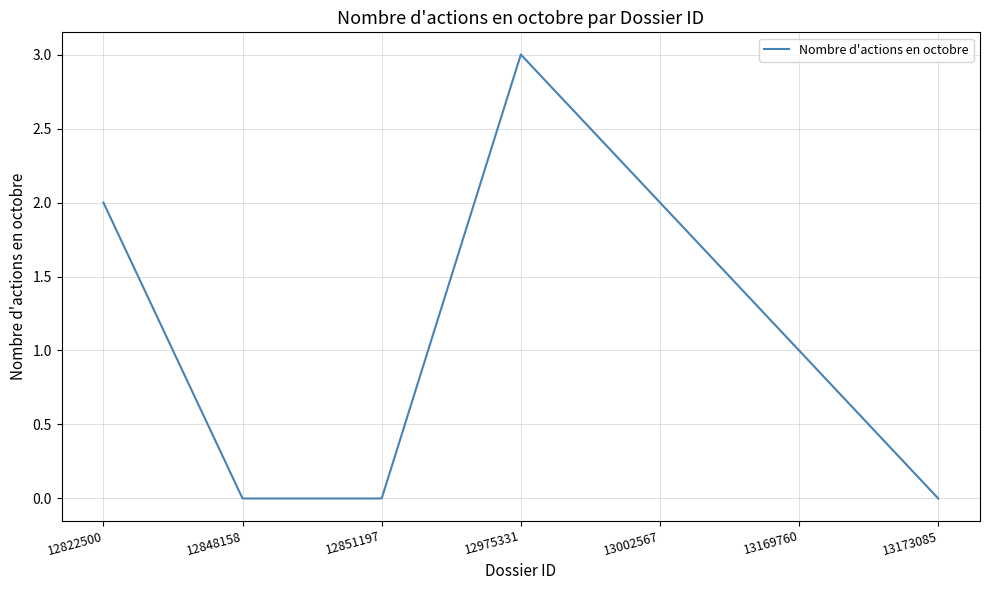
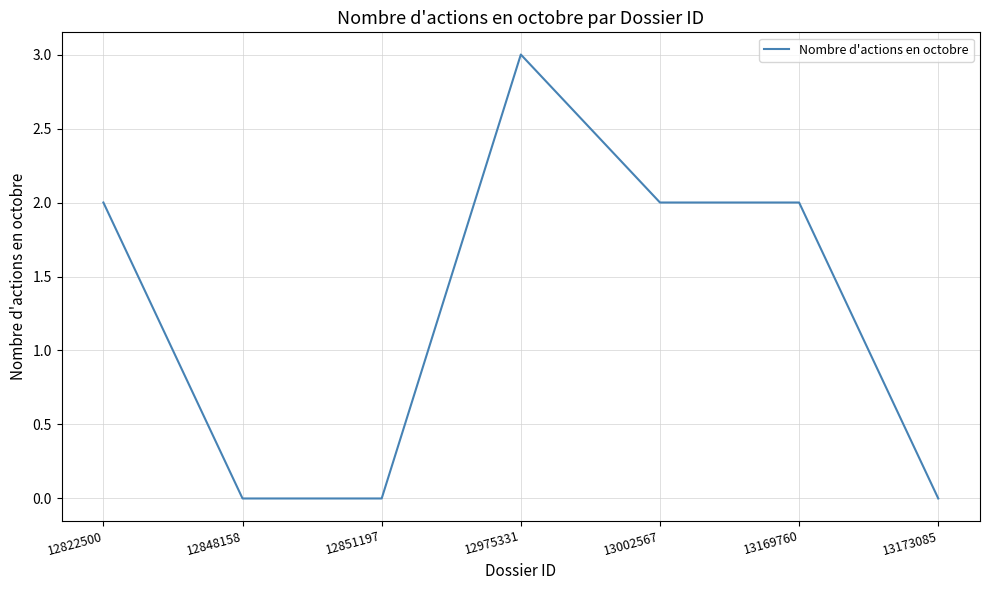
13169760: 1 -> 2
